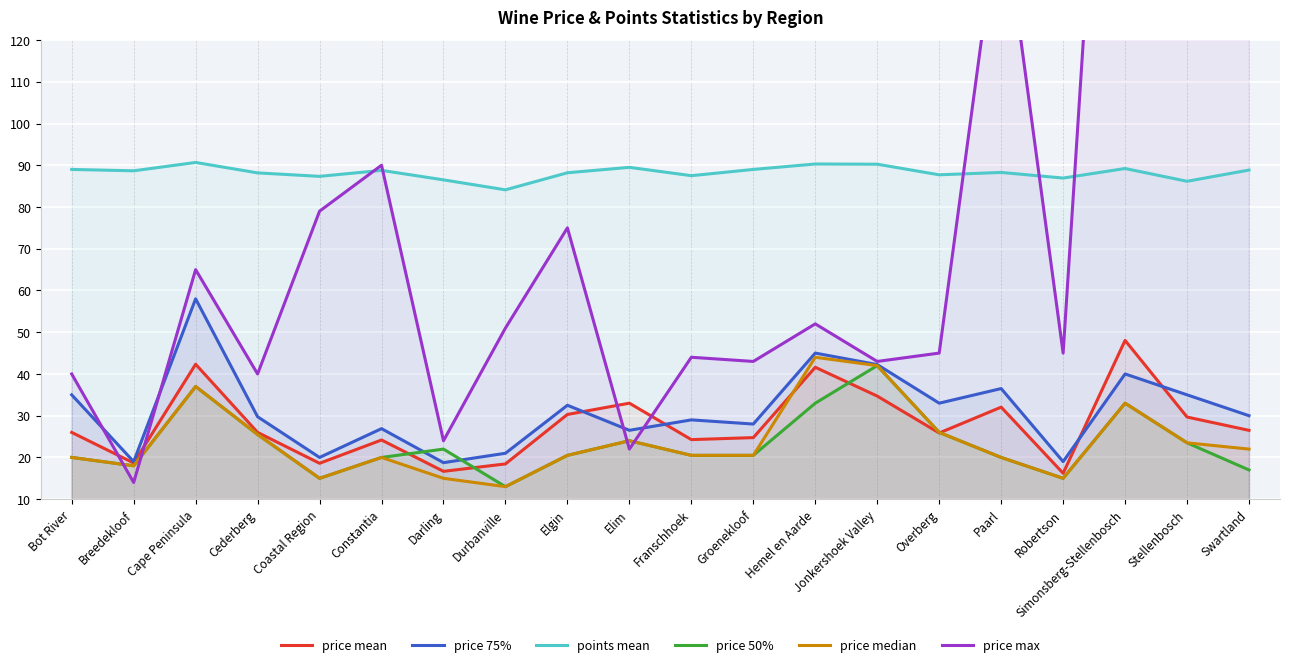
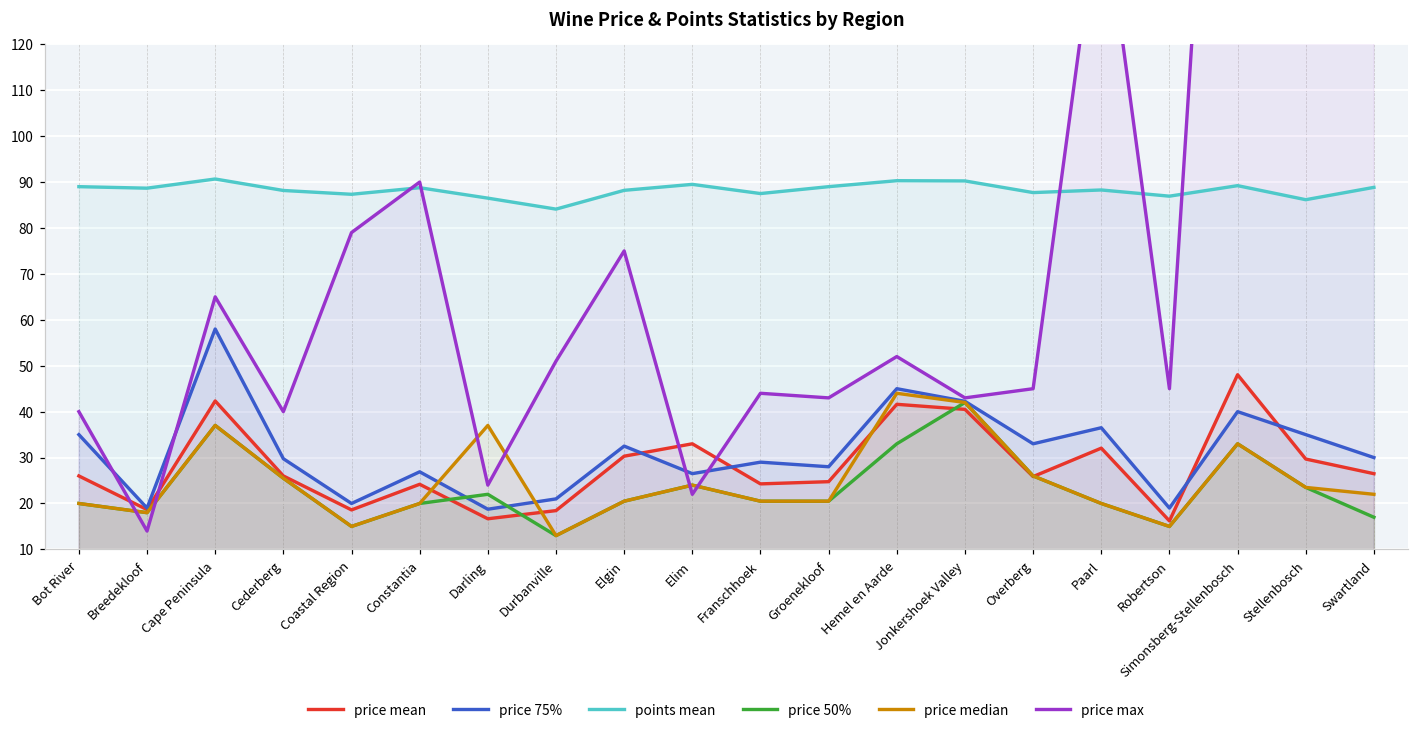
price median, Darling: 15 -> 37
price mean, Jonkershoek Valley: 35 -> 41
